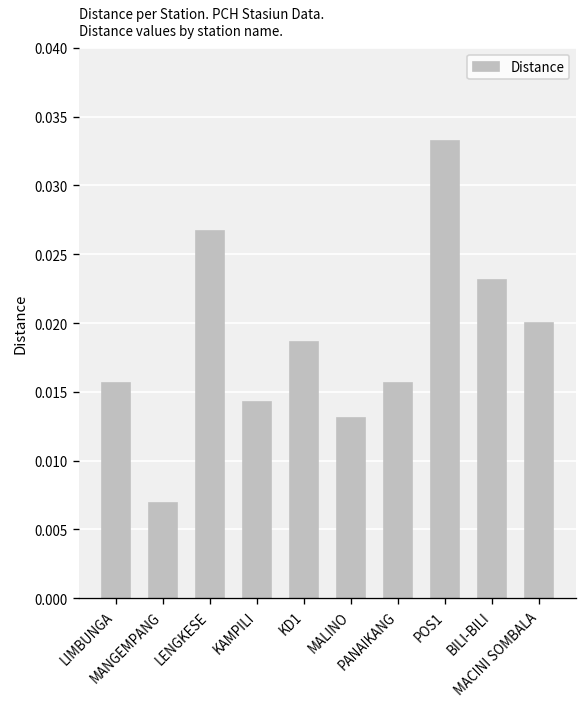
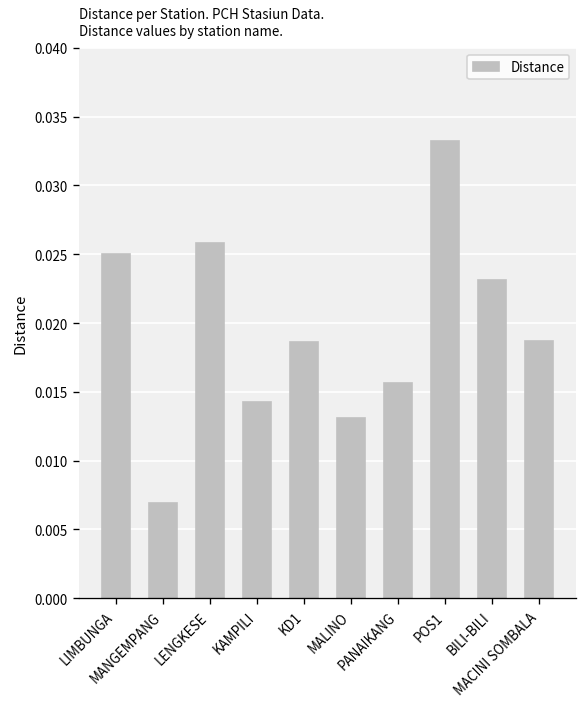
LIMBUNGA: 0.0156 -> 0.0251
LENGKESE: 0.0267 -> 0.0259
MACINI SOMBALA: 0.0200 -> 0.0187
